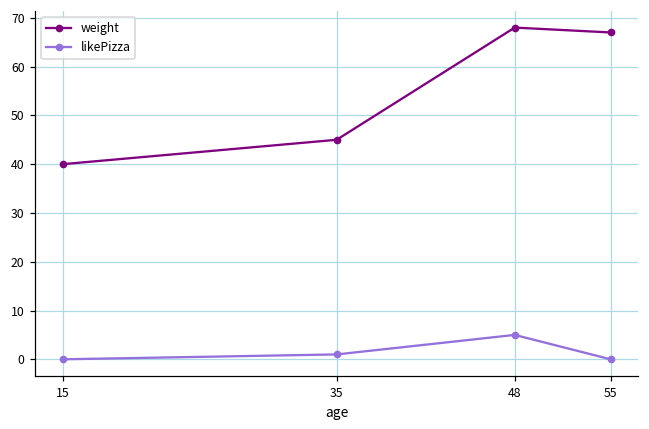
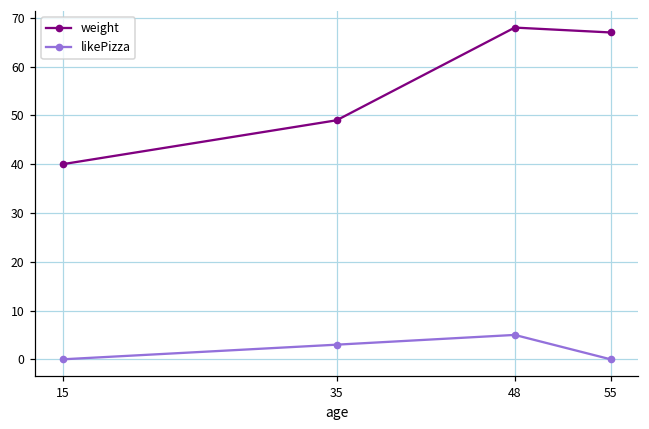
weight, 35: 45 -> 49
likePizza, 35: 1 -> 3
